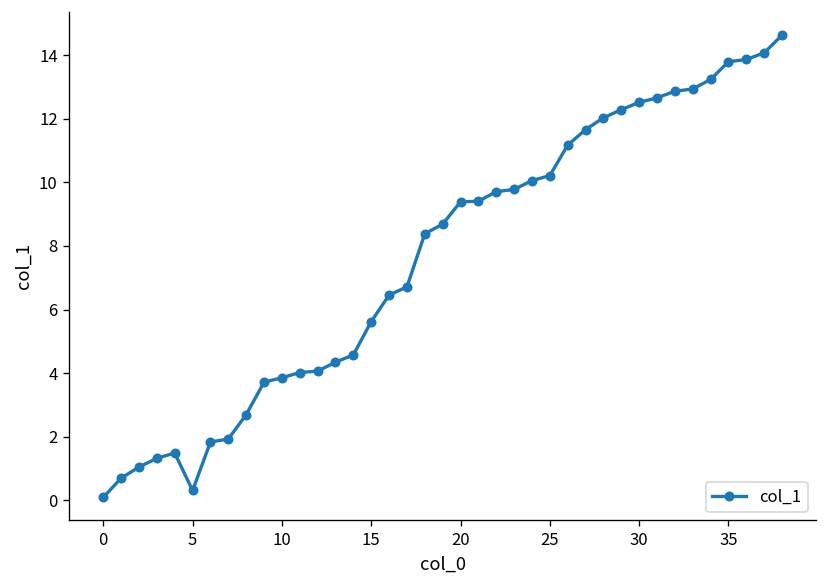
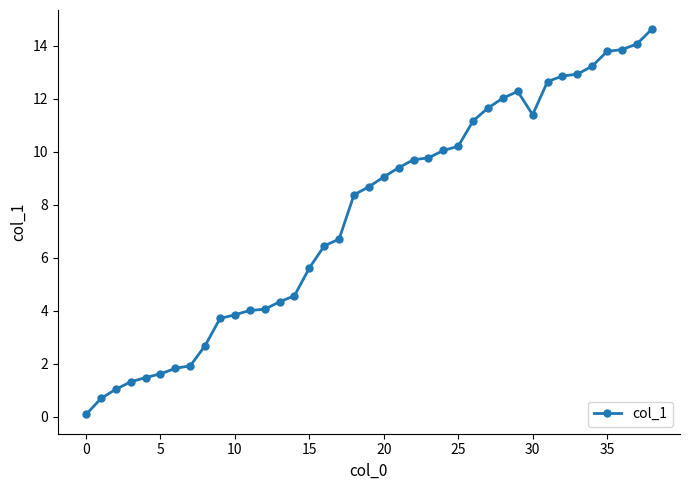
5: 0.3 -> 1.6
20: 9.4 -> 9.1
30: 12.5 -> 11.4
